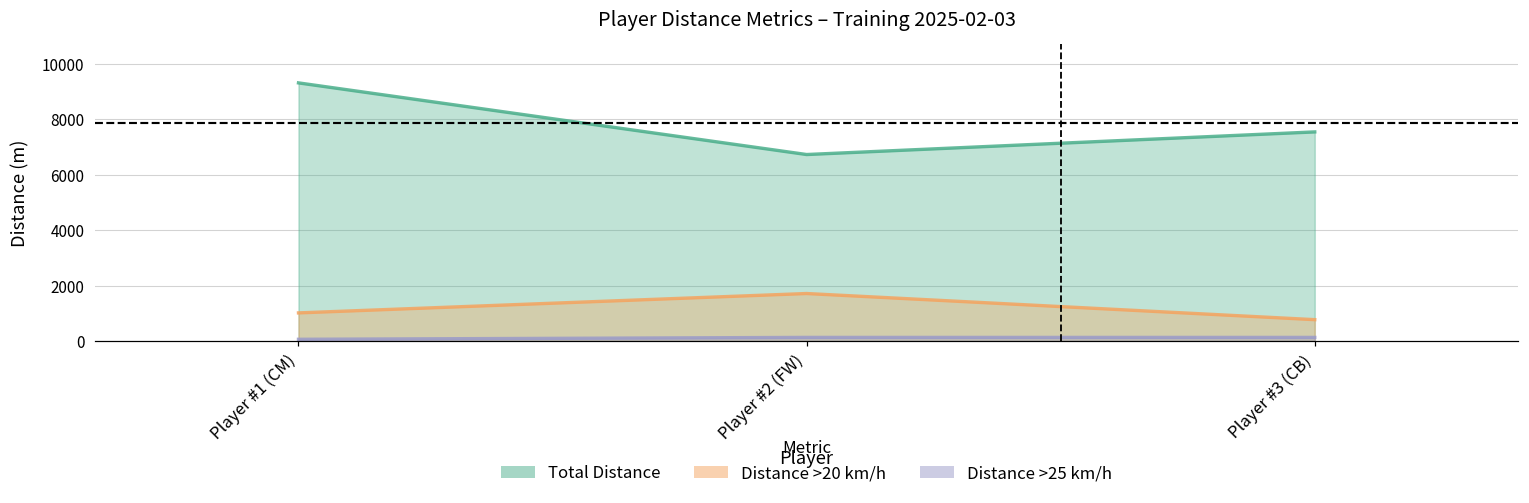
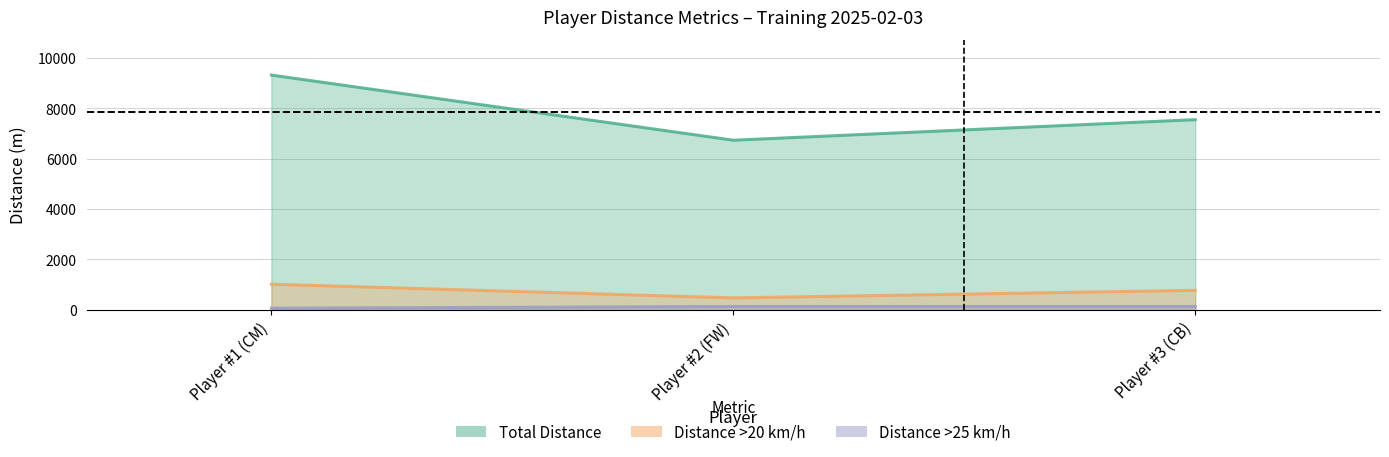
Distance >20 km/h, Player #2 (FW): 1700 -> 500
